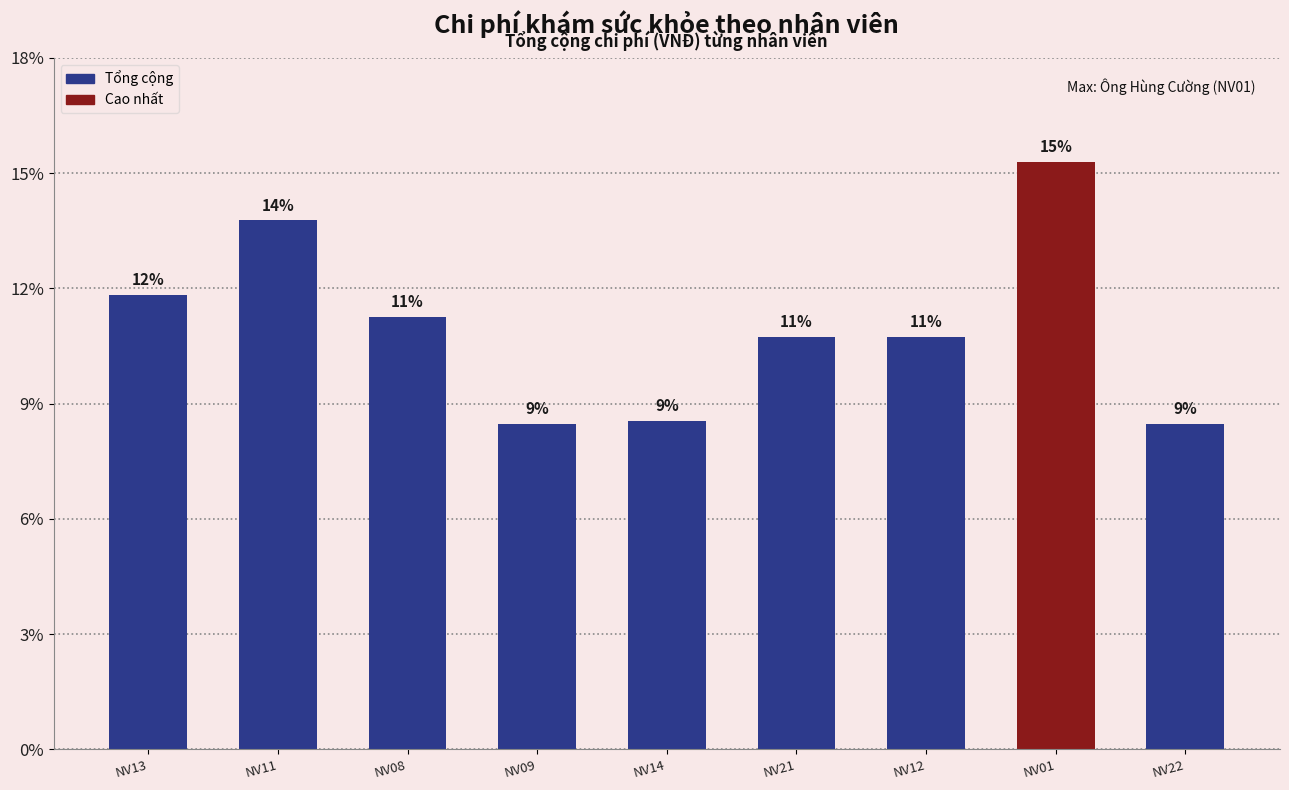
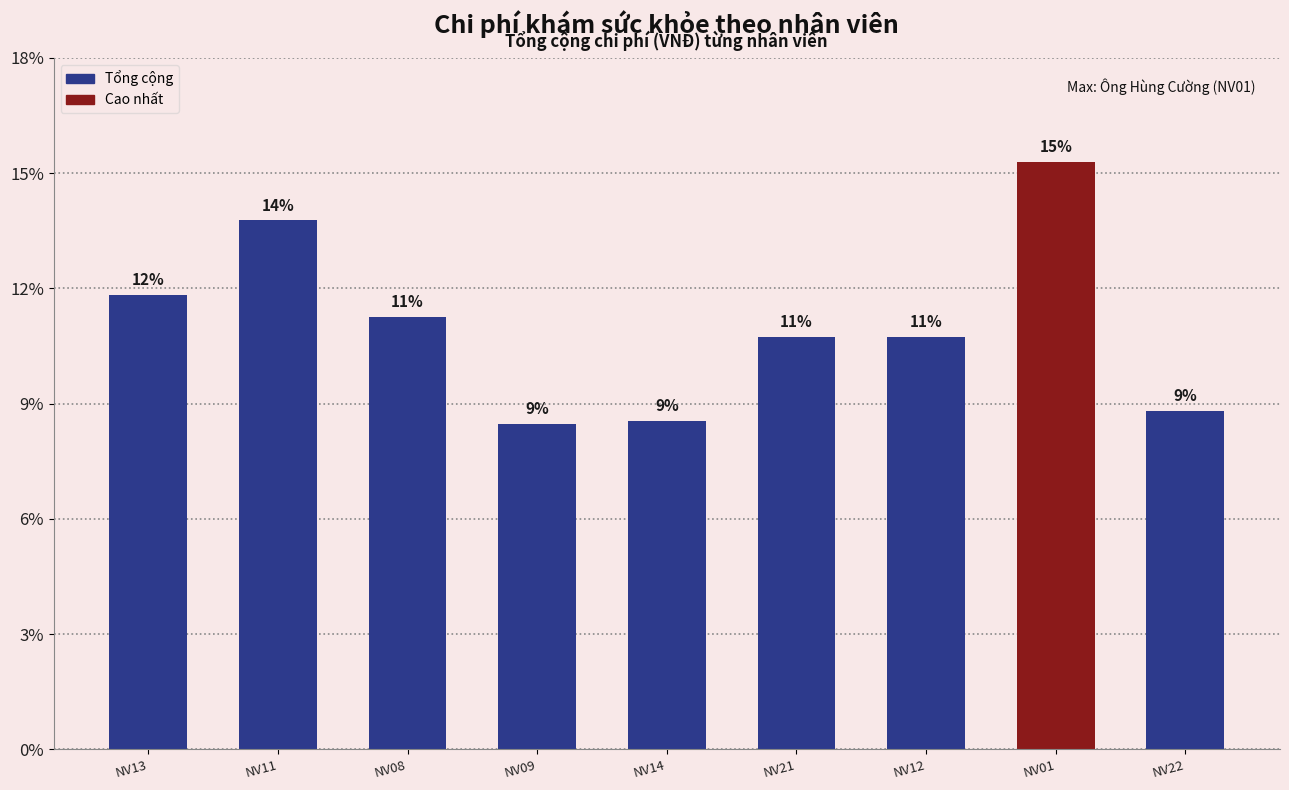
NV22: 8.5% -> 8.8%
